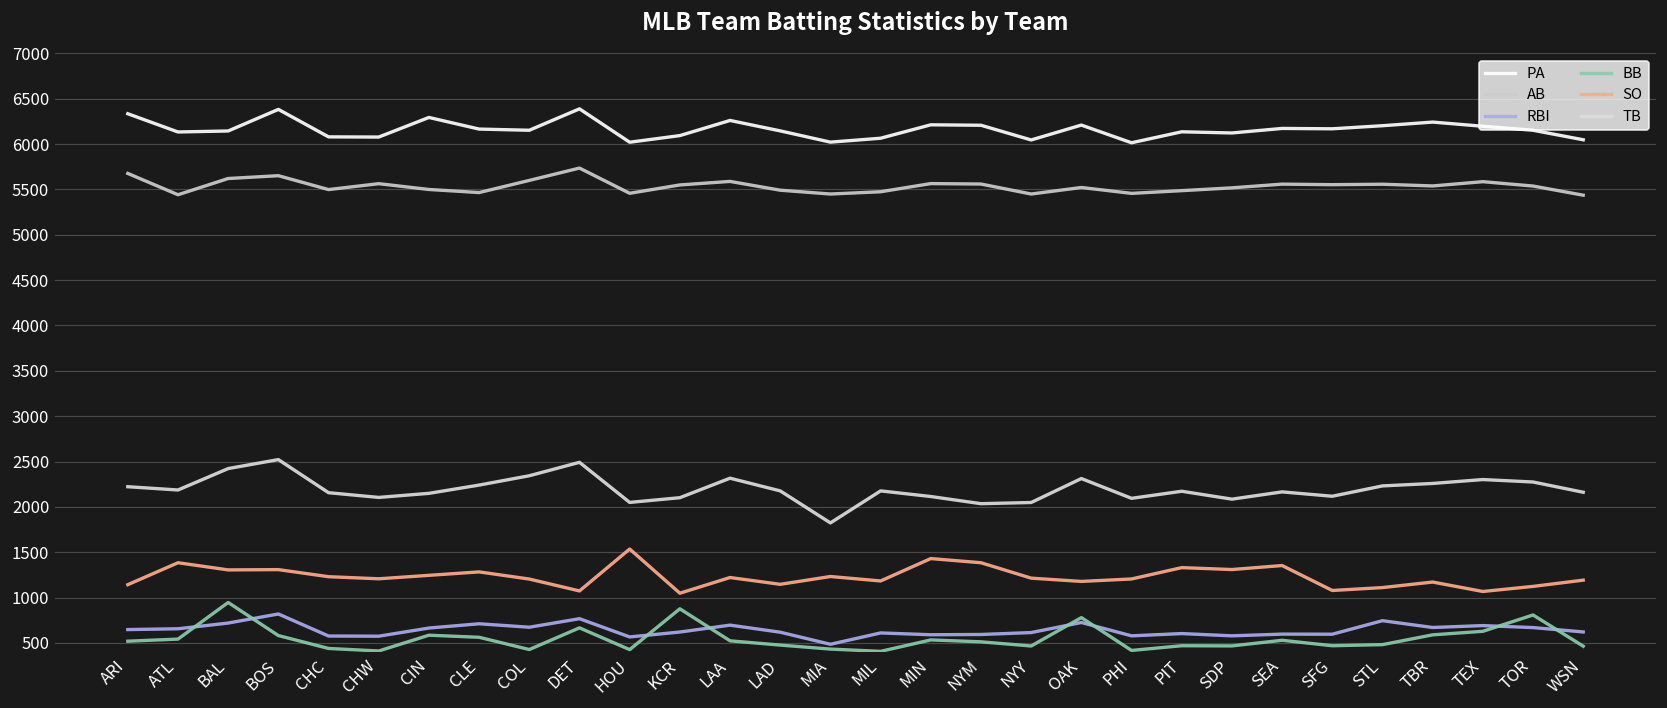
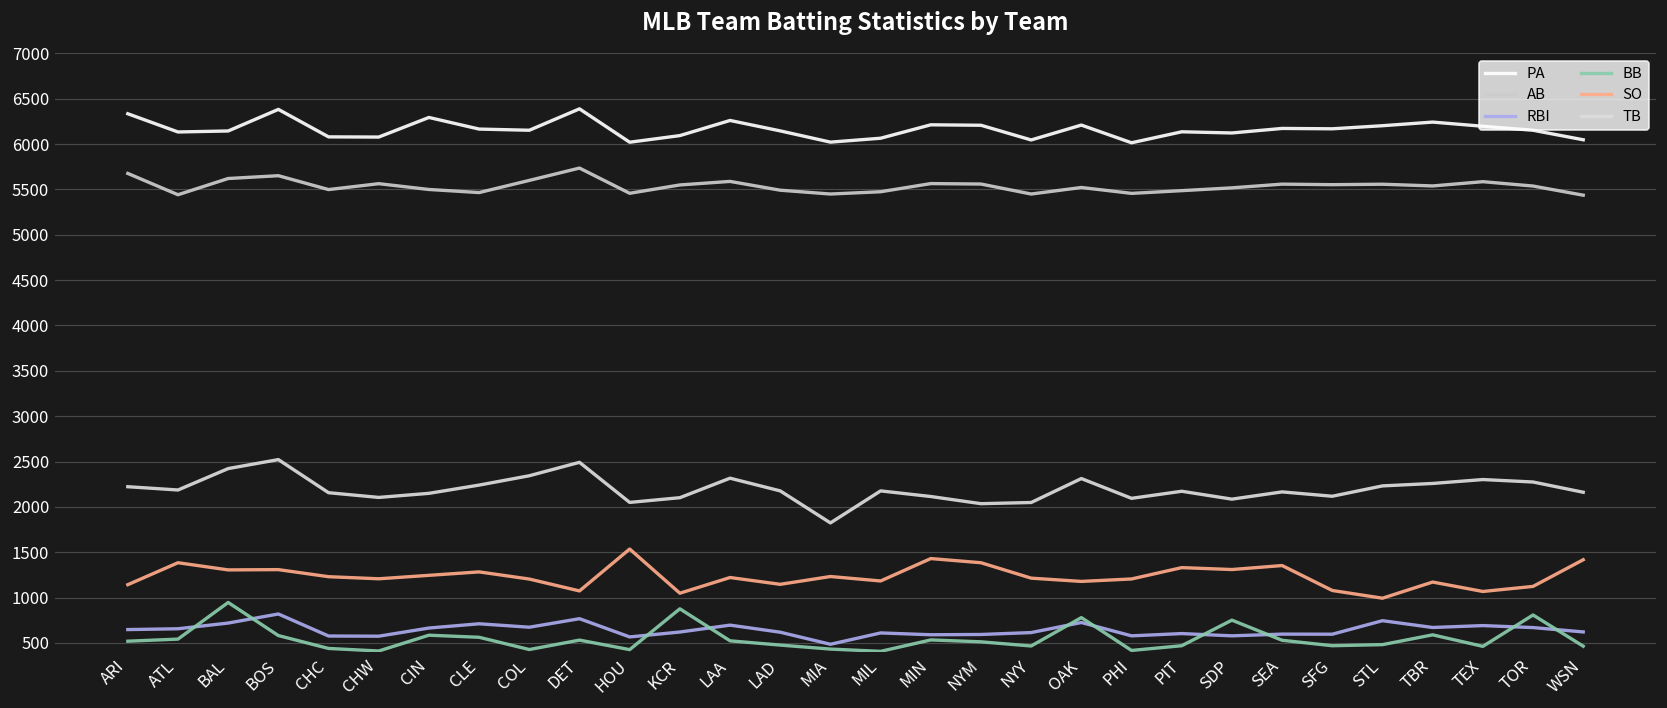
BB, DET: 700 -> 500
BB, SDP: 500 -> 800
SO, STL: 1100 -> 1000
BB, TEX: 600 -> 500
SO, WSN: 1200 -> 1400
